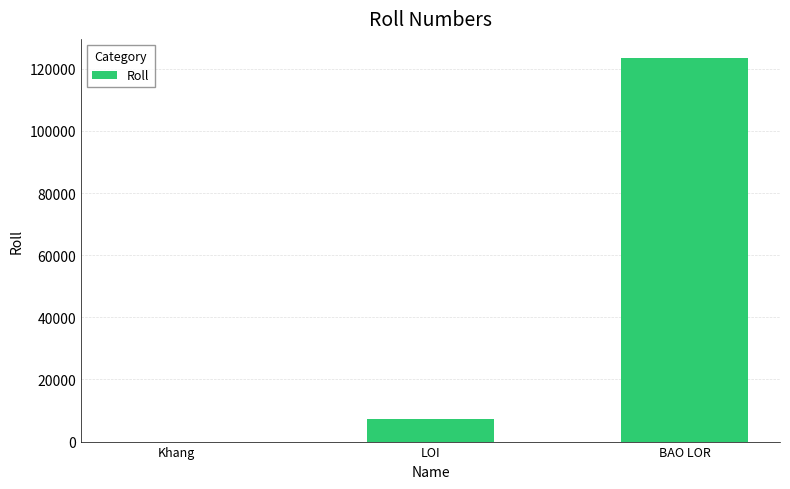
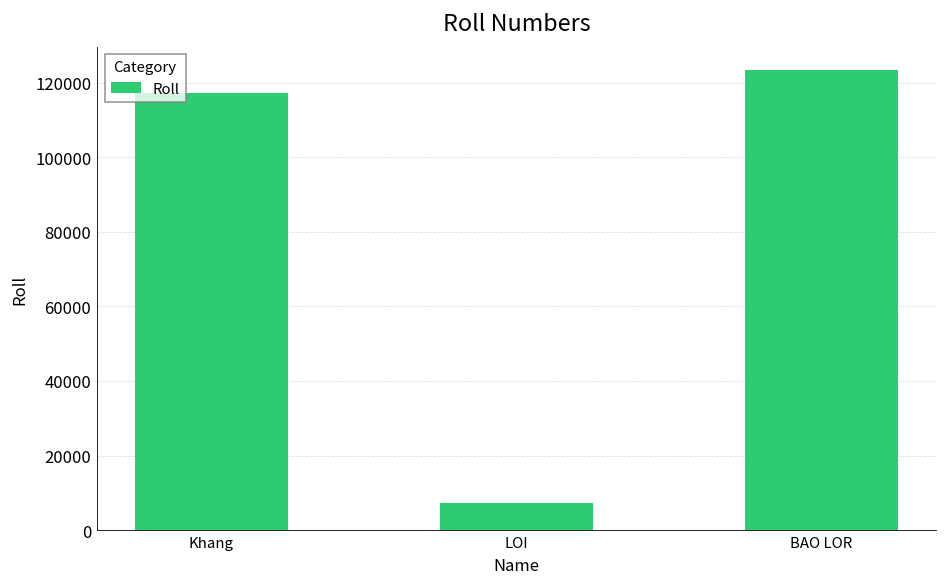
Khang: 0 -> 117000
